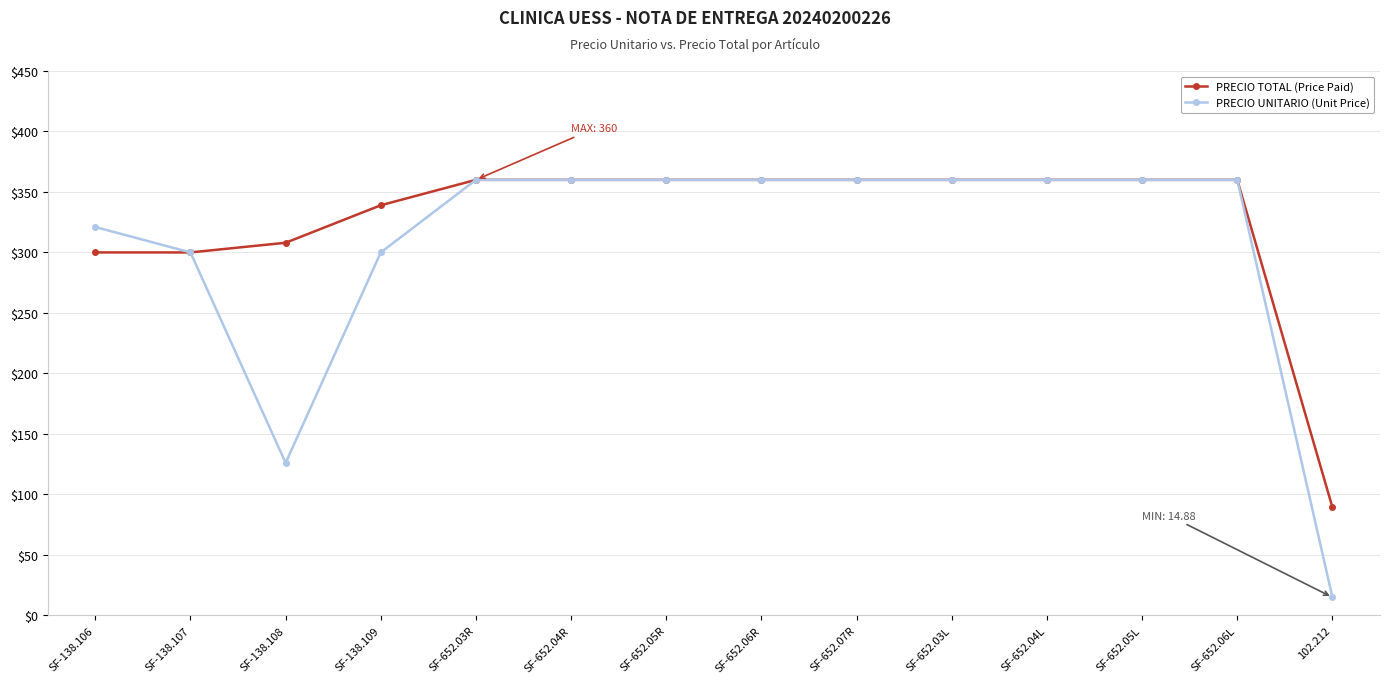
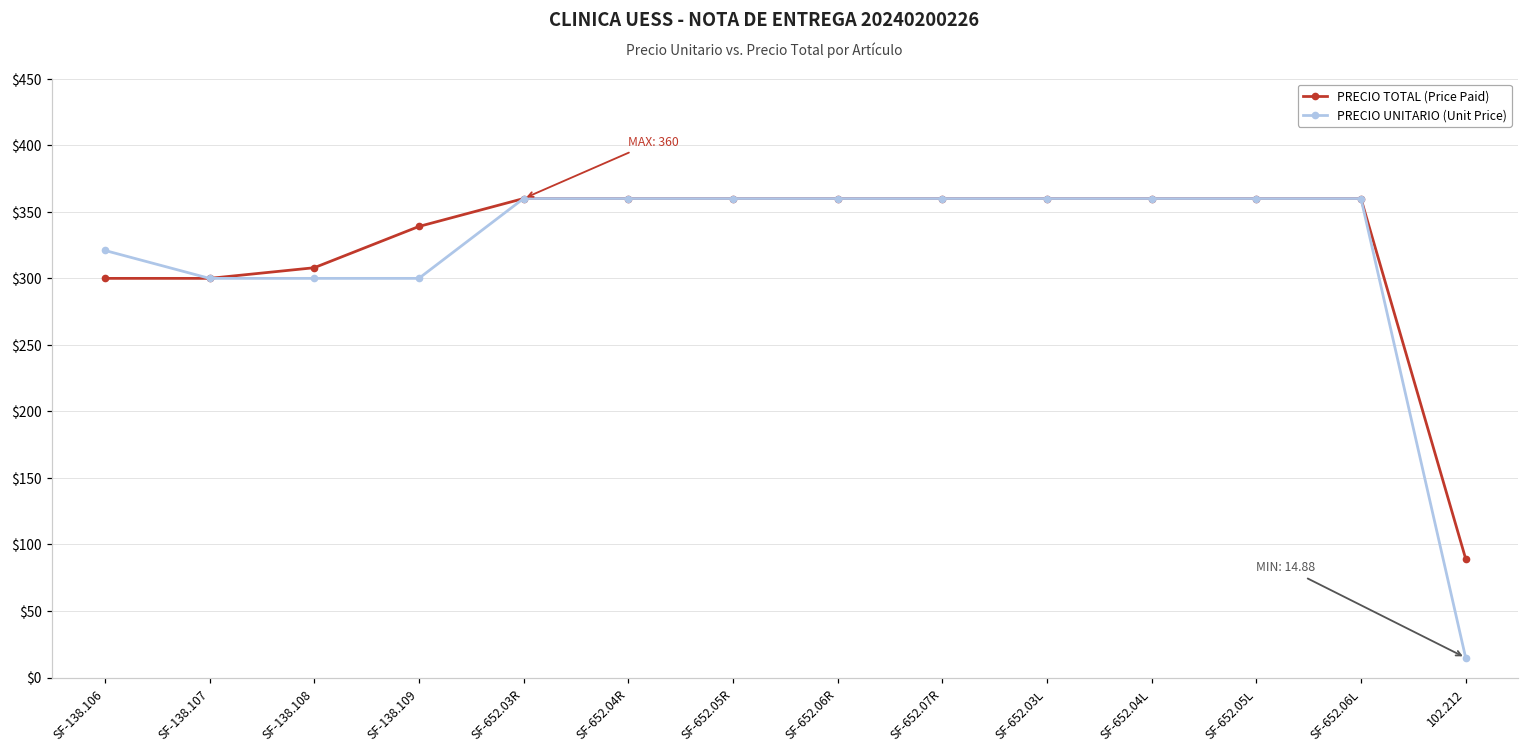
PRECIO UNITARIO (Unit Price), SF-138.108: $126 -> $300
